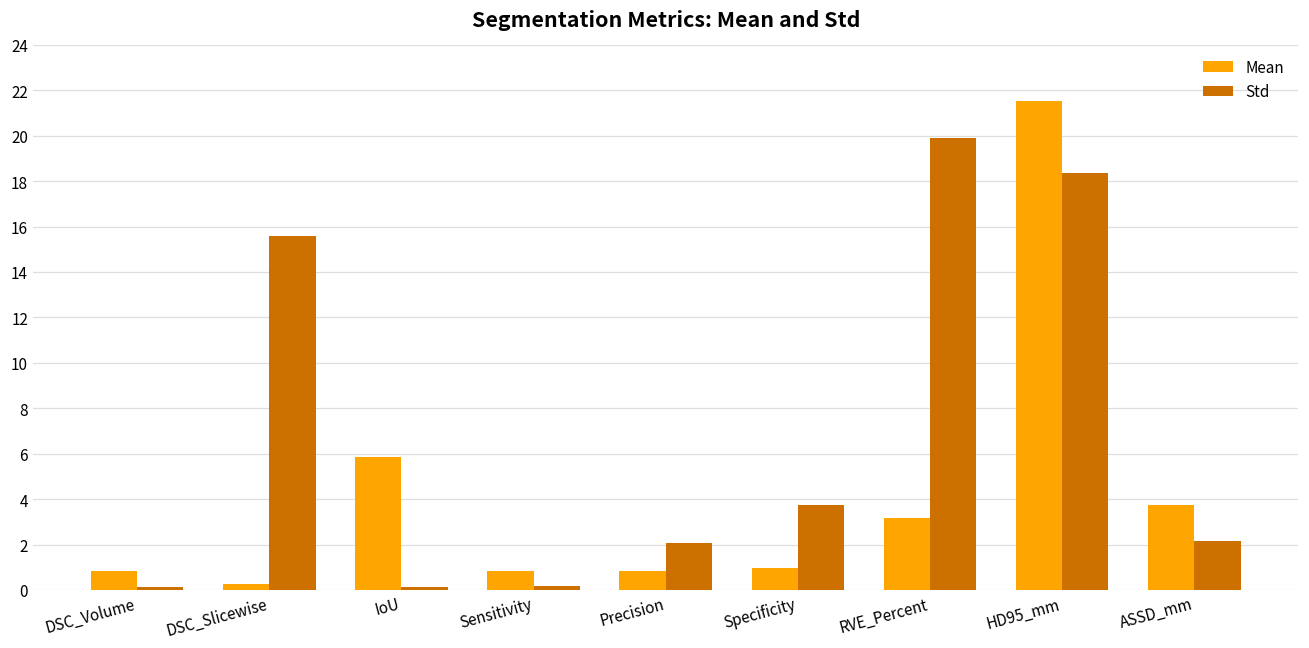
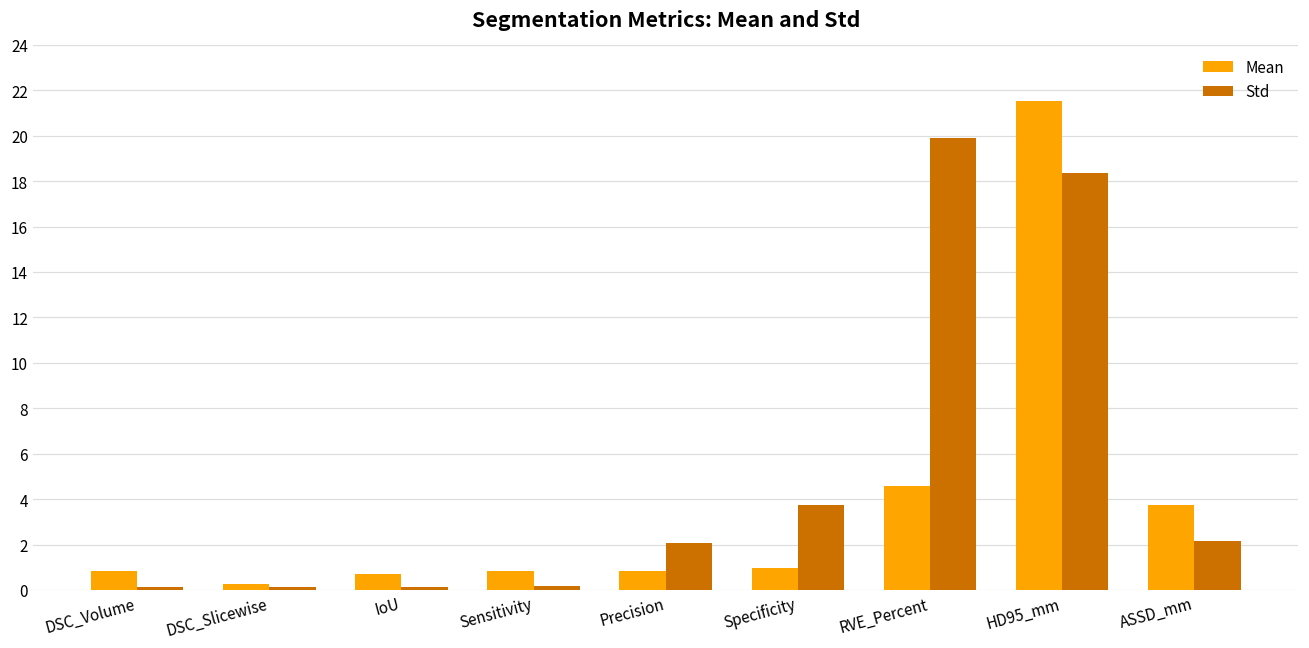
Std, DSC_Slicewise: 15.6 -> 0.1
Mean, IoU: 5.9 -> 0.7
Mean, RVE_Percent: 3.2 -> 4.6
